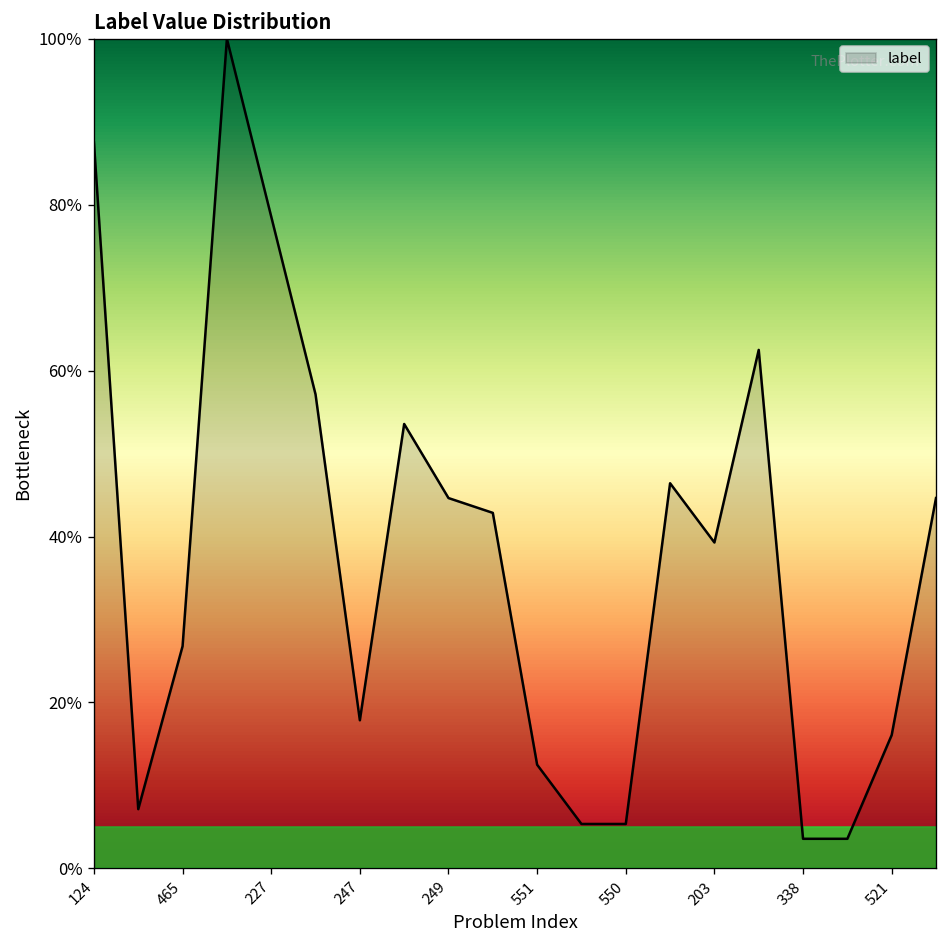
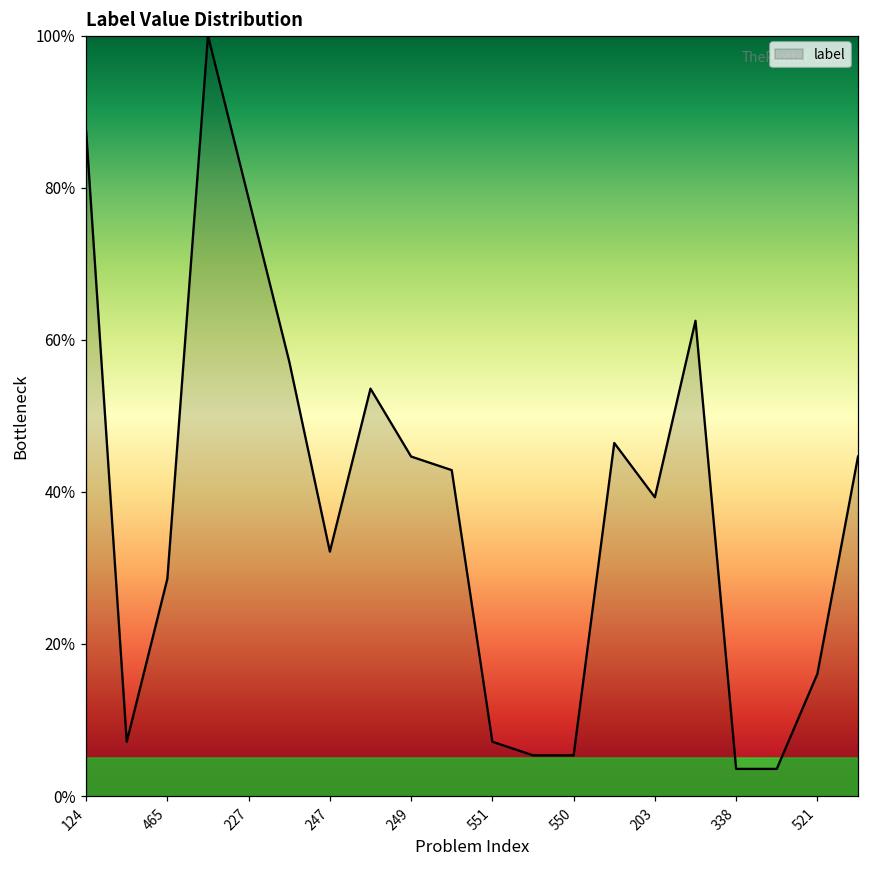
465: 27% -> 29%
247: 18% -> 32%
551: 13% -> 7%
